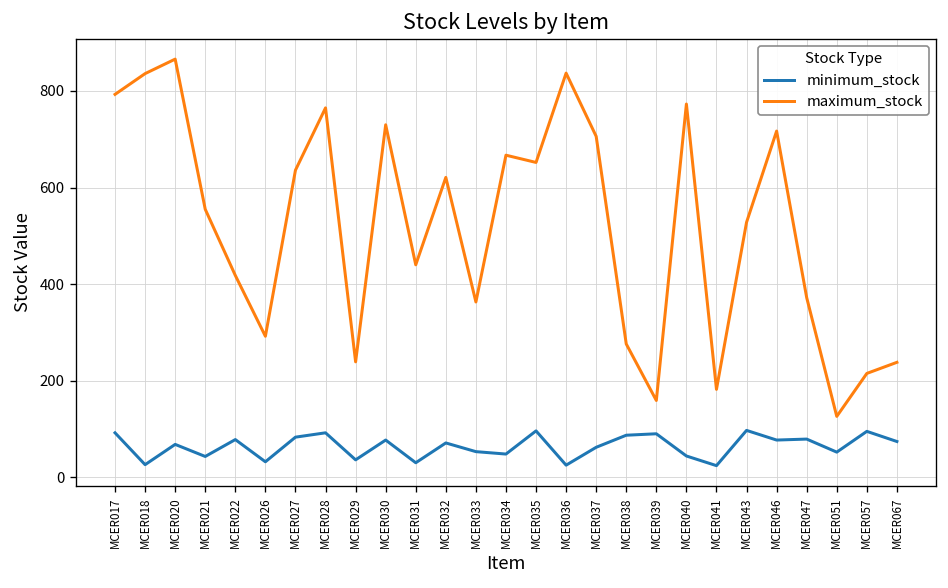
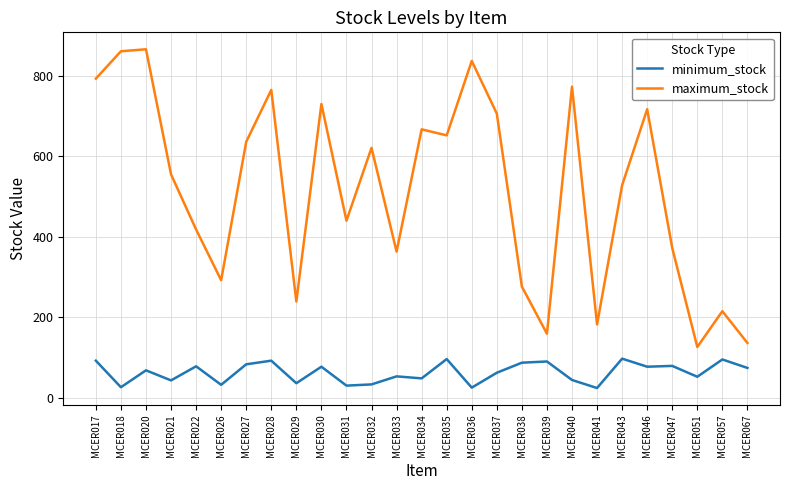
maximum_stock, MCER018: 840 -> 860
minimum_stock, MCER032: 70 -> 30
maximum_stock, MCER067: 240 -> 140
